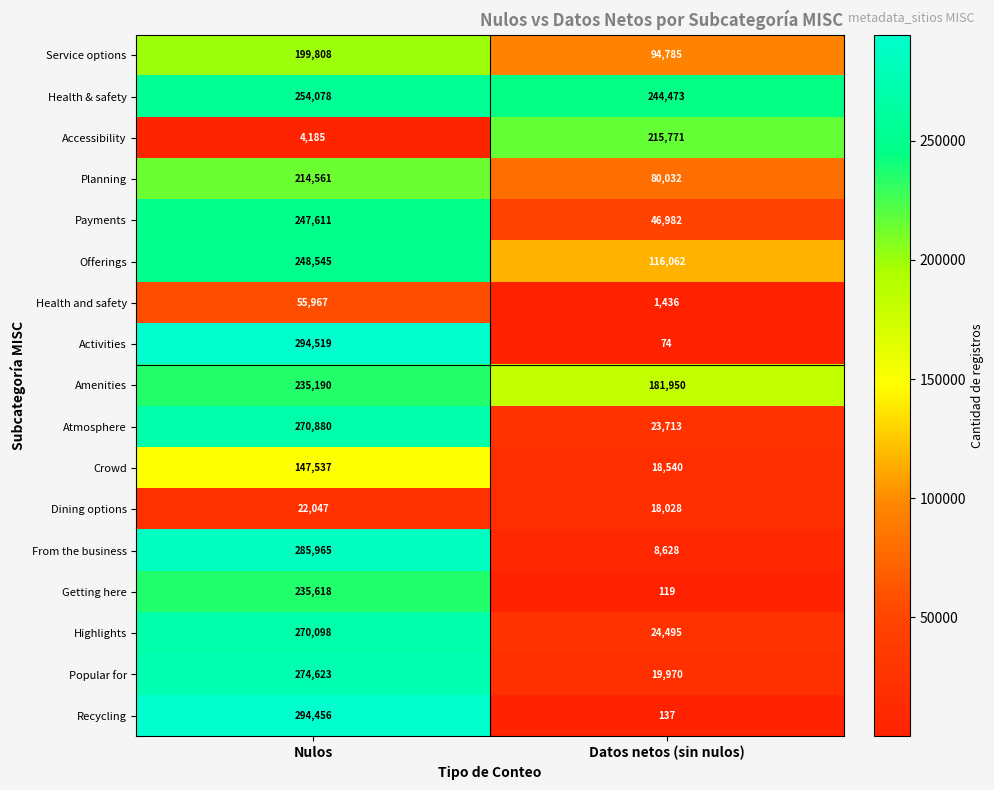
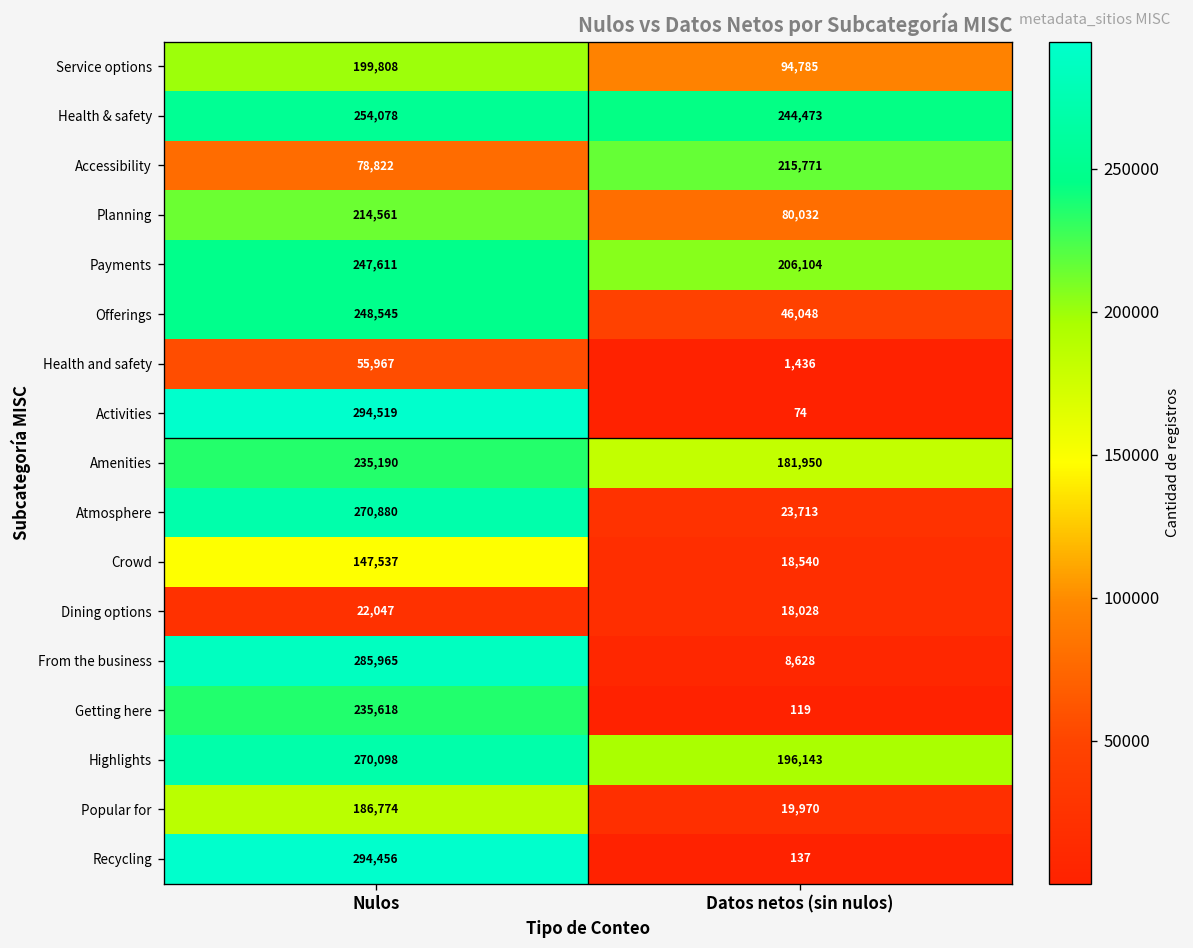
Accessibility, Nulos: 4,185 -> 78,822
Payments, Datos netos (sin nulos): 46,982 -> 206,104
Offerings, Datos netos (sin nulos): 116,062 -> 46,048
Highlights, Datos netos (sin nulos): 24,495 -> 196,143
Popular for, Nulos: 274,623 -> 186,774
